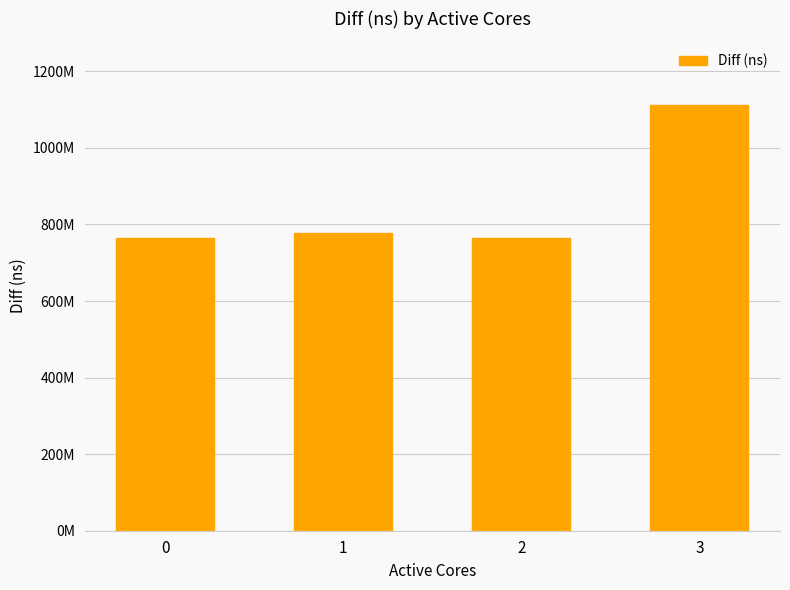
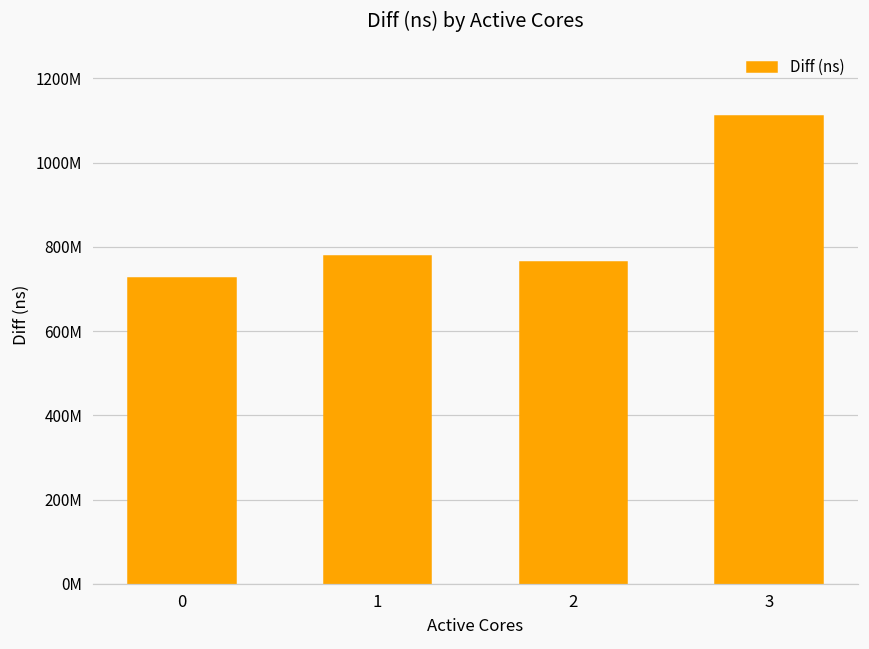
0: 760000000 -> 730000000
